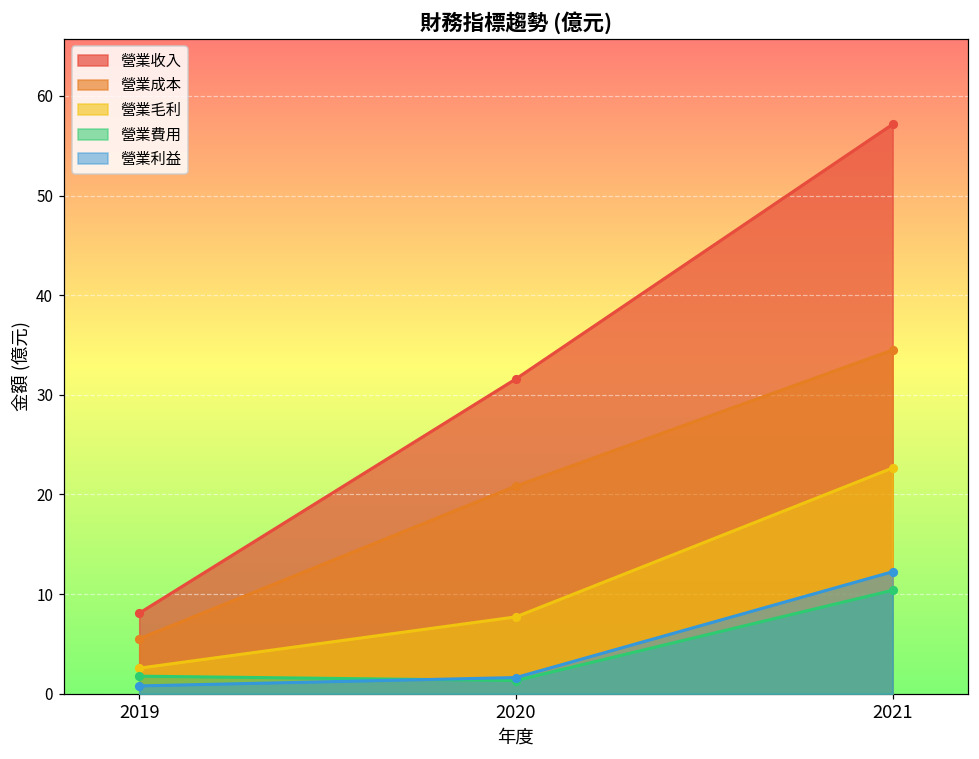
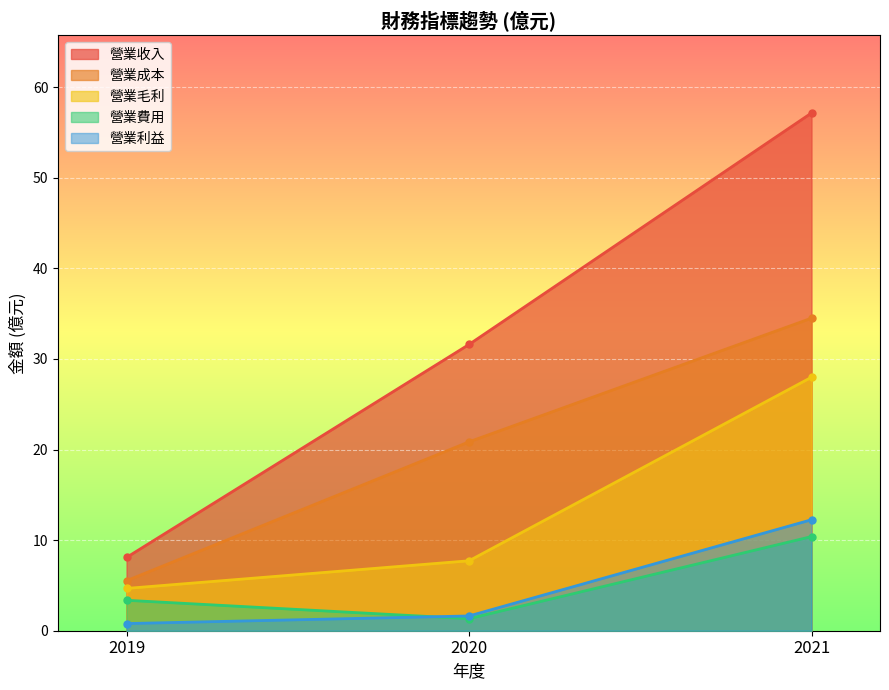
營業毛利, 2019: 3 -> 5
營業費用, 2019: 2 -> 3
營業毛利, 2021: 23 -> 28
